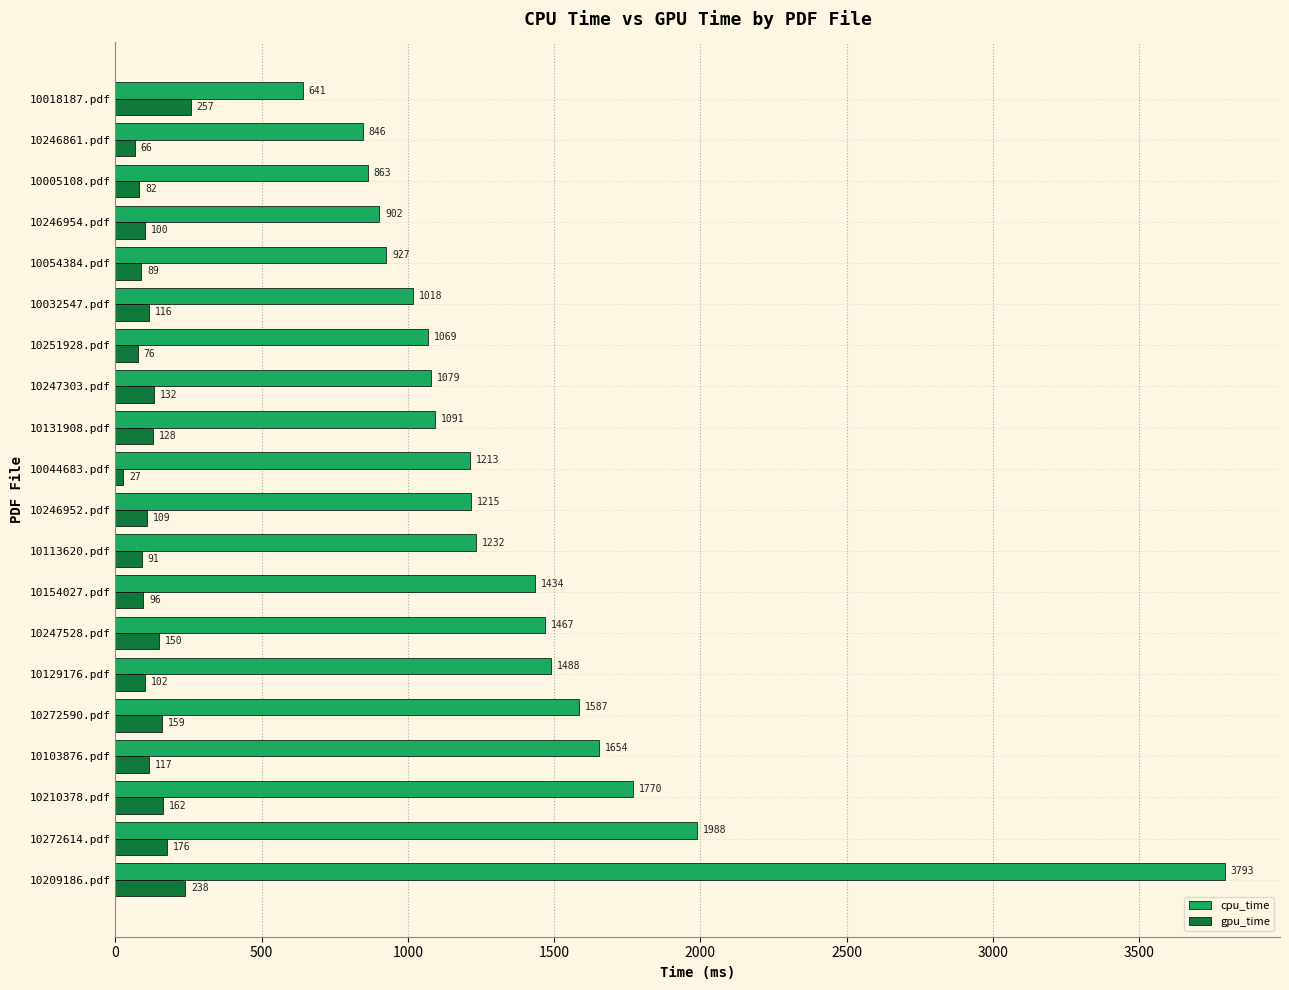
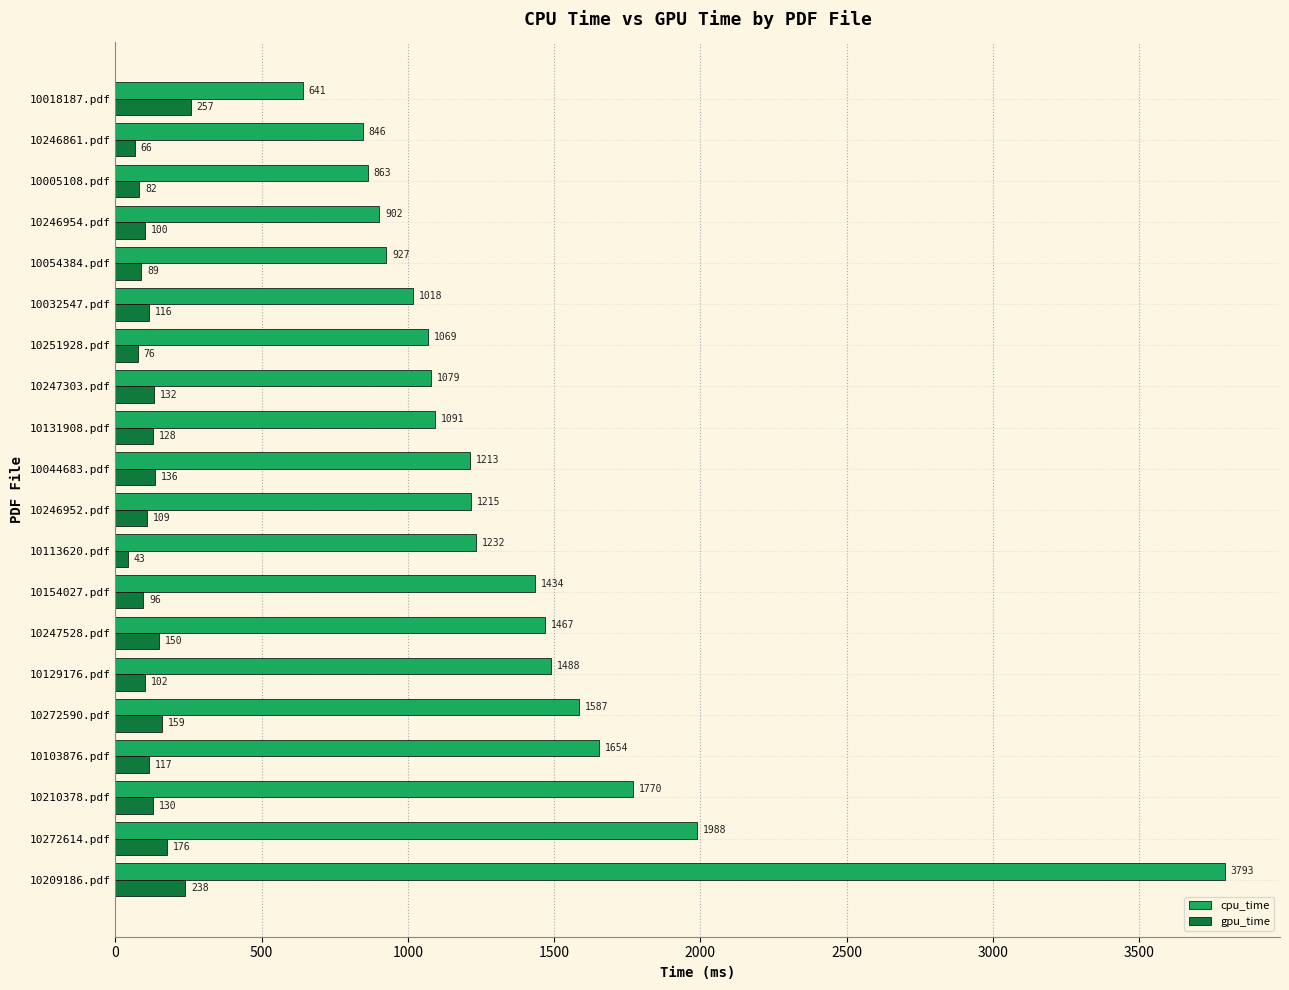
gpu_time, 10044683.pdf: 27 -> 136
gpu_time, 10113620.pdf: 91 -> 43
gpu_time, 10210378.pdf: 162 -> 130
